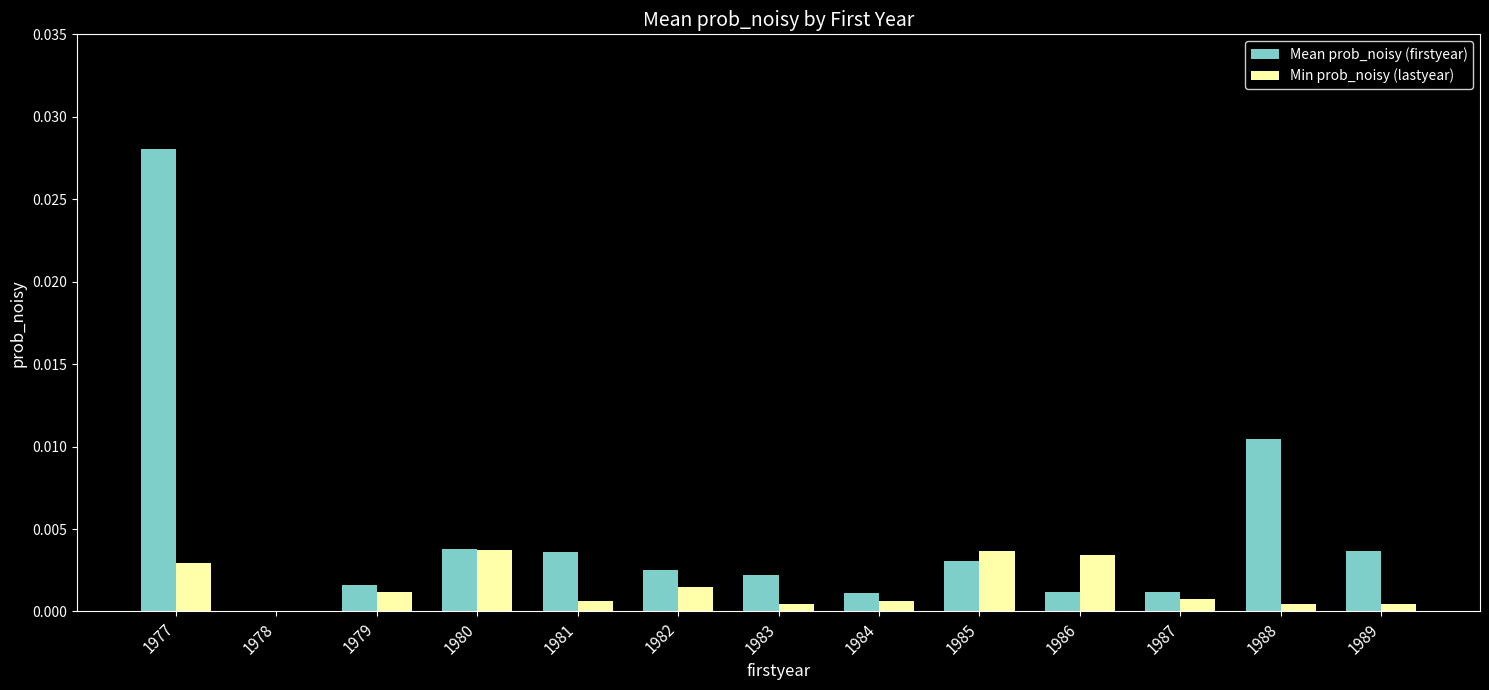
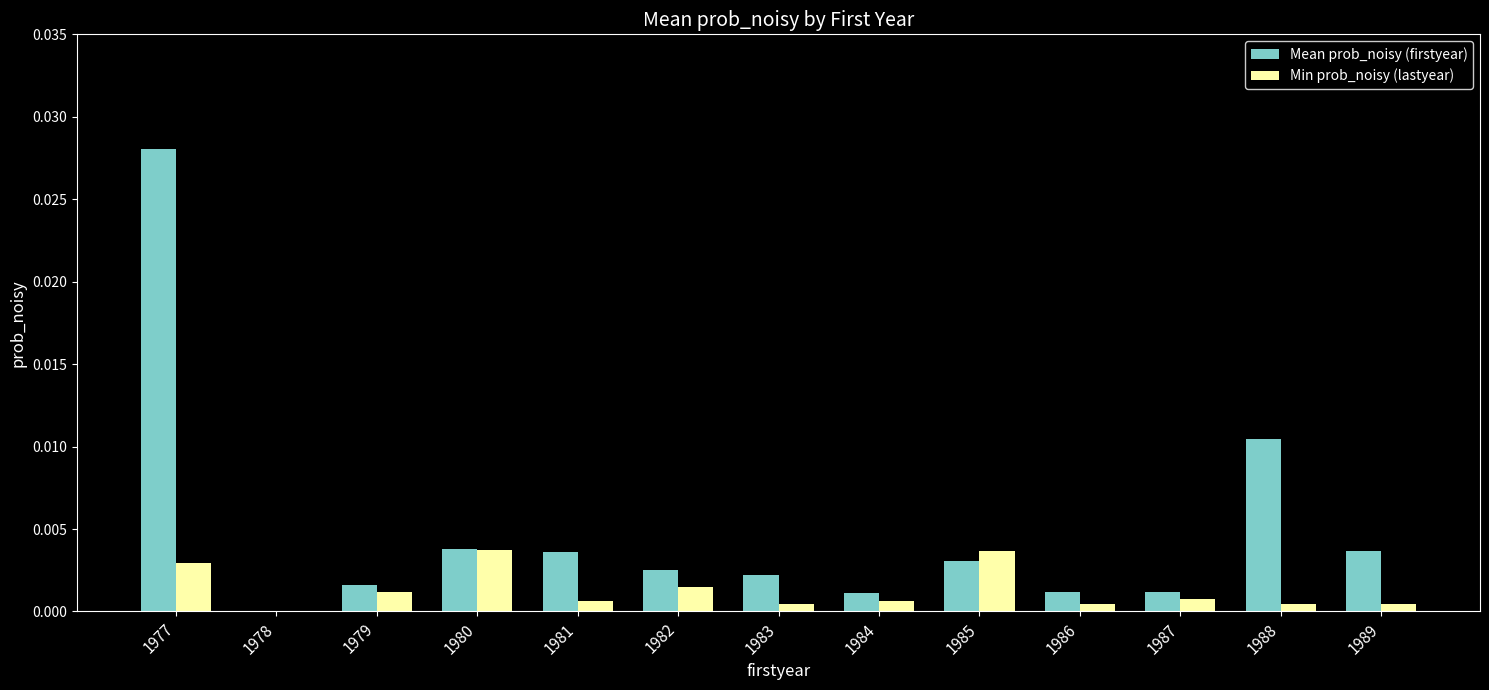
Min prob_noisy (lastyear), 1986: 0.0034 -> 0.0004
